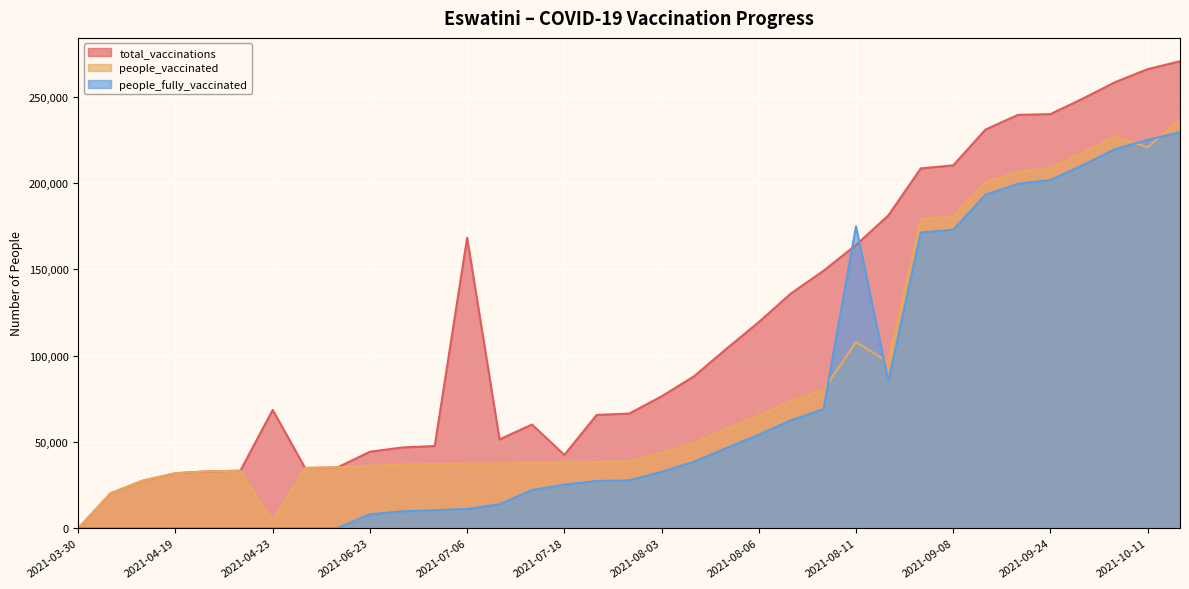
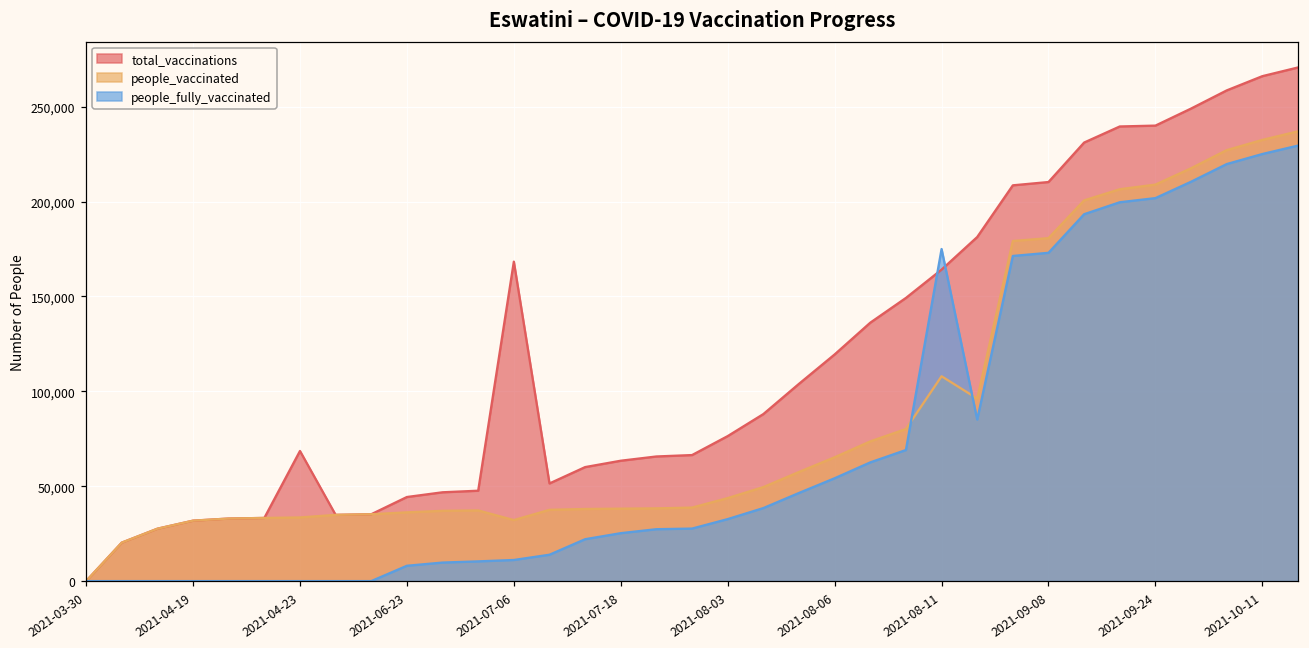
people_vaccinated, 2021-04-23: 4,000 -> 34,000
people_vaccinated, 2021-07-06: 37,000 -> 32,000
total_vaccinations, 2021-07-18: 42,000 -> 63,000
people_vaccinated, 2021-10-11: 221,000 -> 232,000
